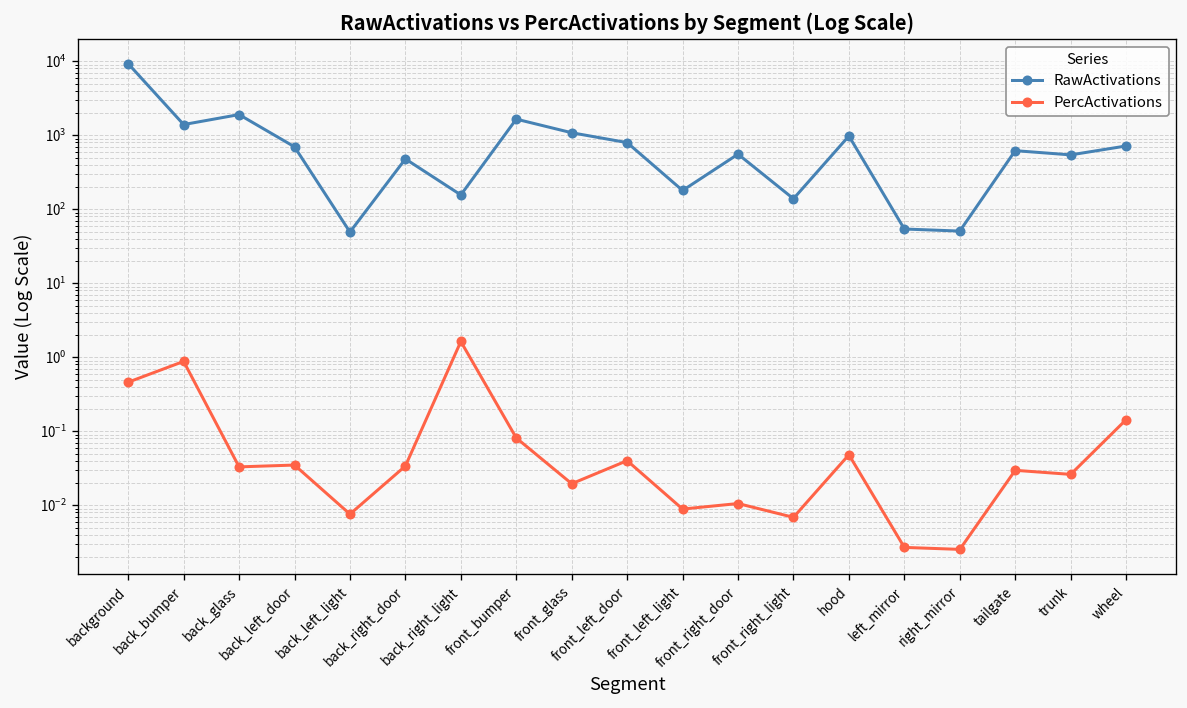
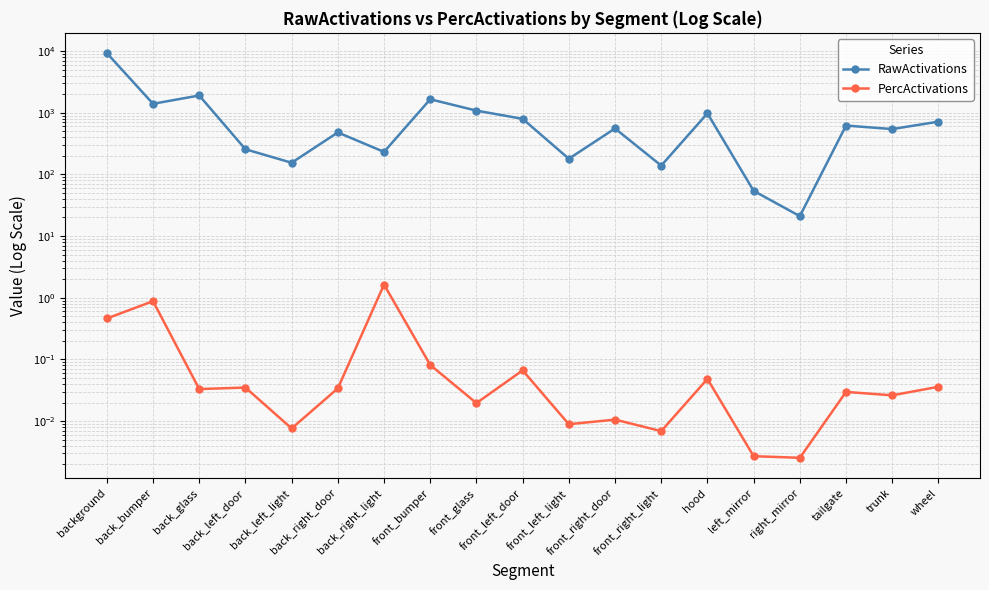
RawActivations, back_left_door: 700 -> 260
RawActivations, back_left_light: 50 -> 150
RawActivations, back_right_light: 160 -> 230
PercActivations, front_left_door: 0.04 -> 0.07
RawActivations, right_mirror: 50 -> 21
PercActivations, wheel: 0.14 -> 0.04
